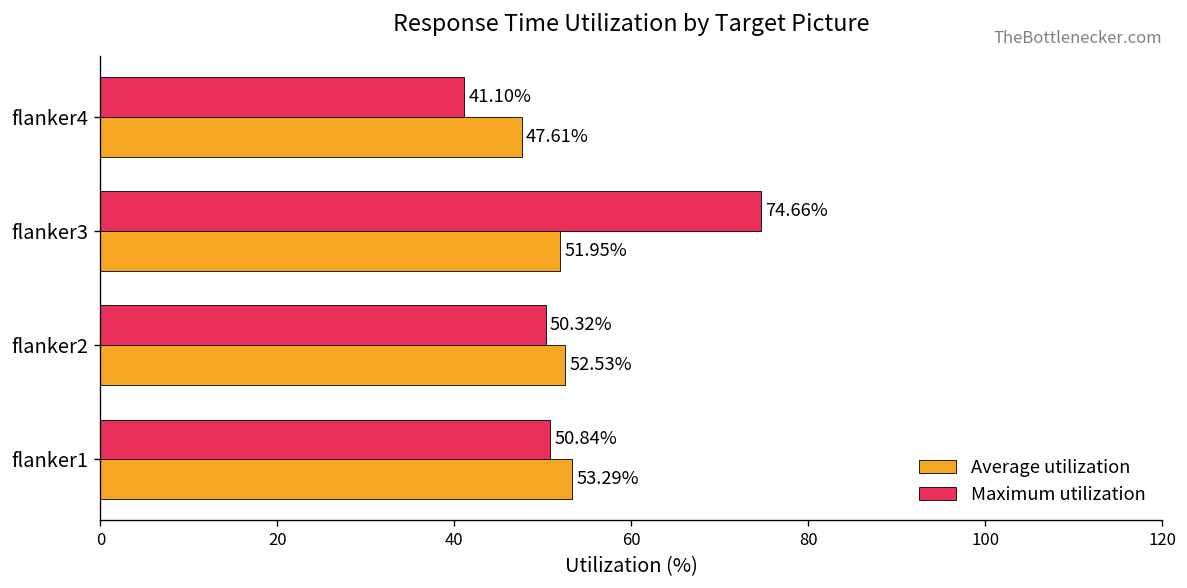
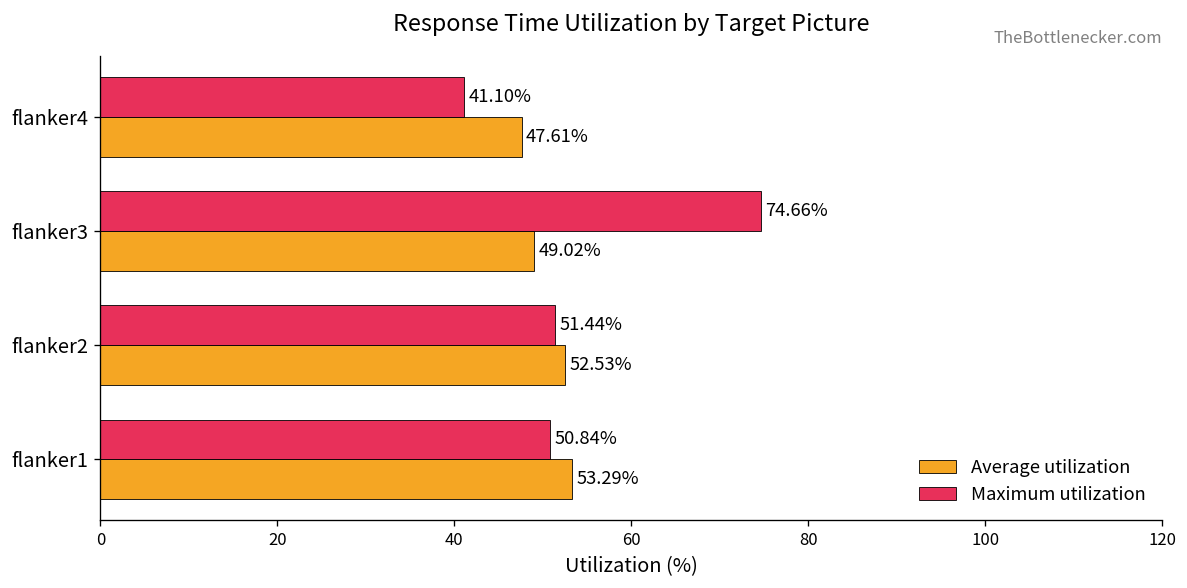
Average utilization, flanker3: 51.95% -> 49.02%
Maximum utilization, flanker2: 50.32% -> 51.44%
